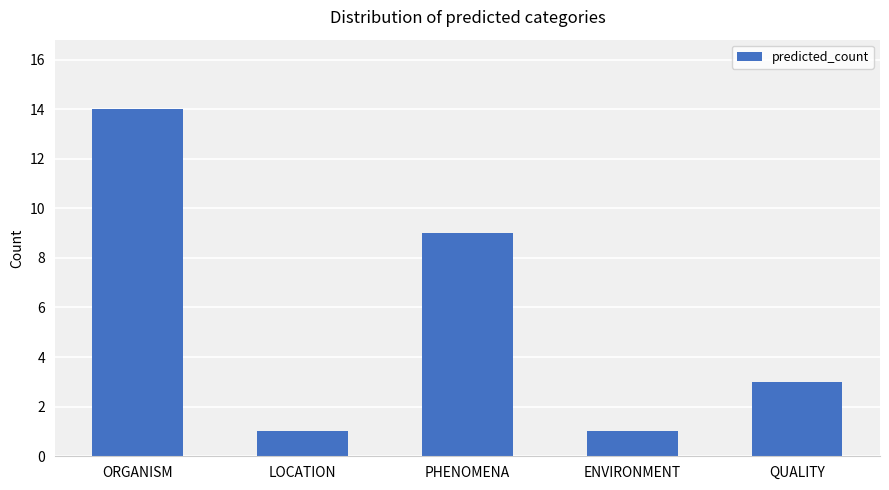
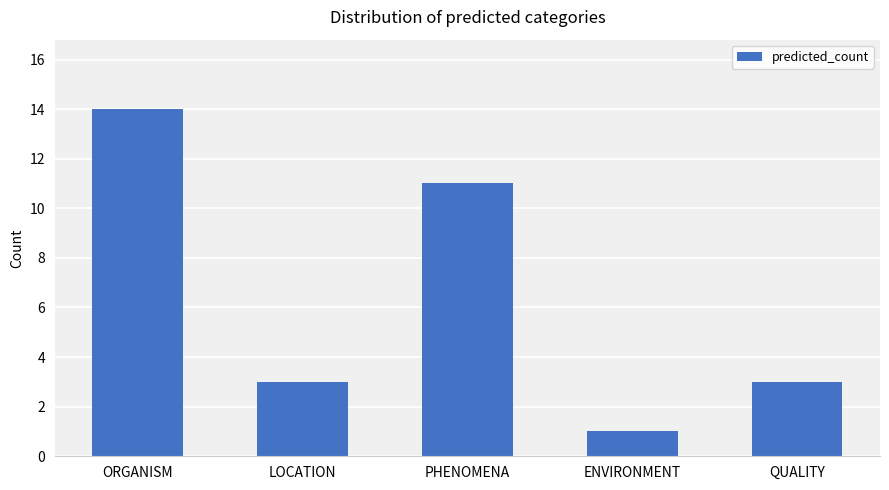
LOCATION: 1 -> 3
PHENOMENA: 9 -> 11
